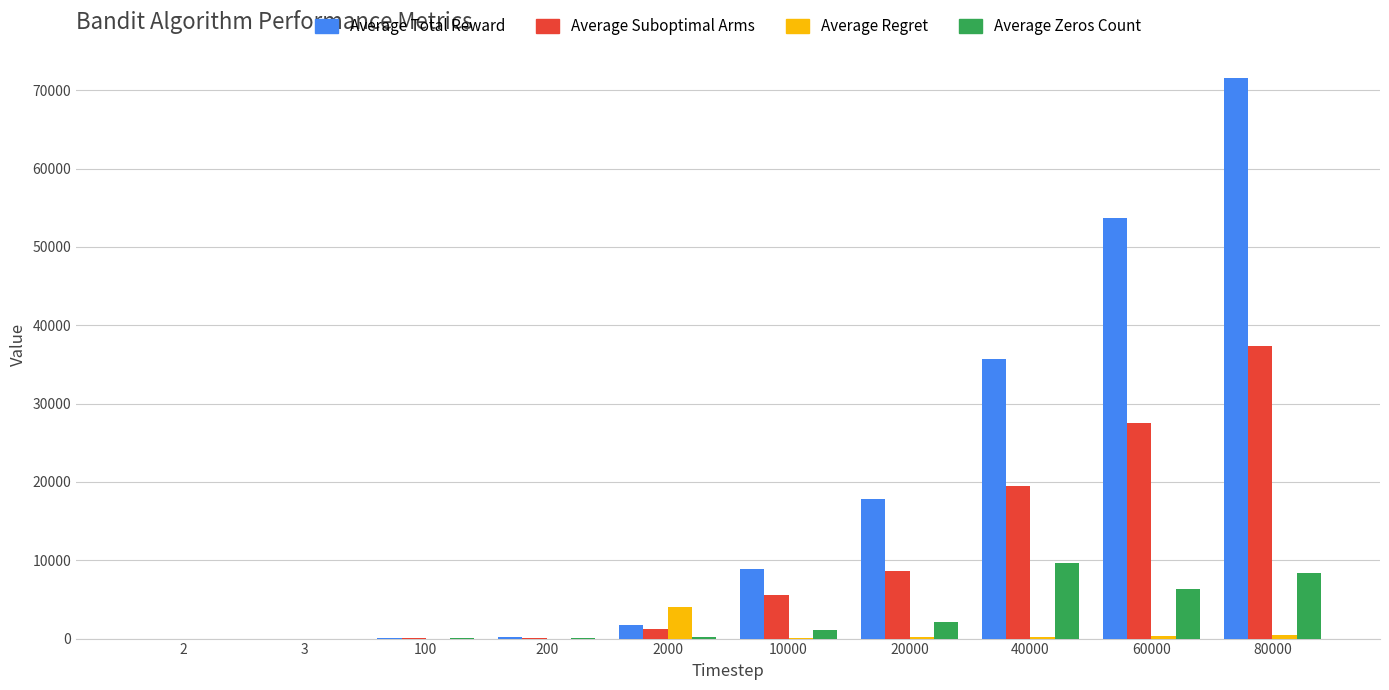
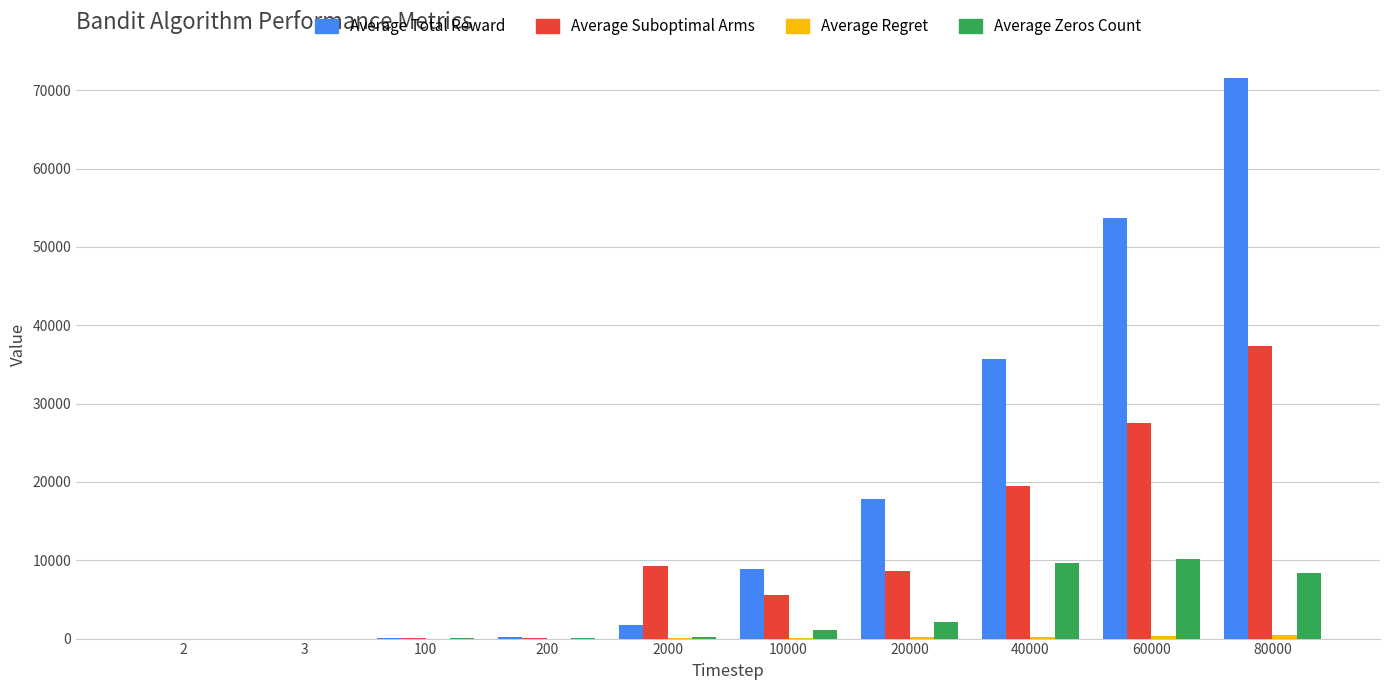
Average Suboptimal Arms, 2000: 1000 -> 9000
Average Regret, 2000: 4000 -> 0
Average Zeros Count, 60000: 6000 -> 10000
